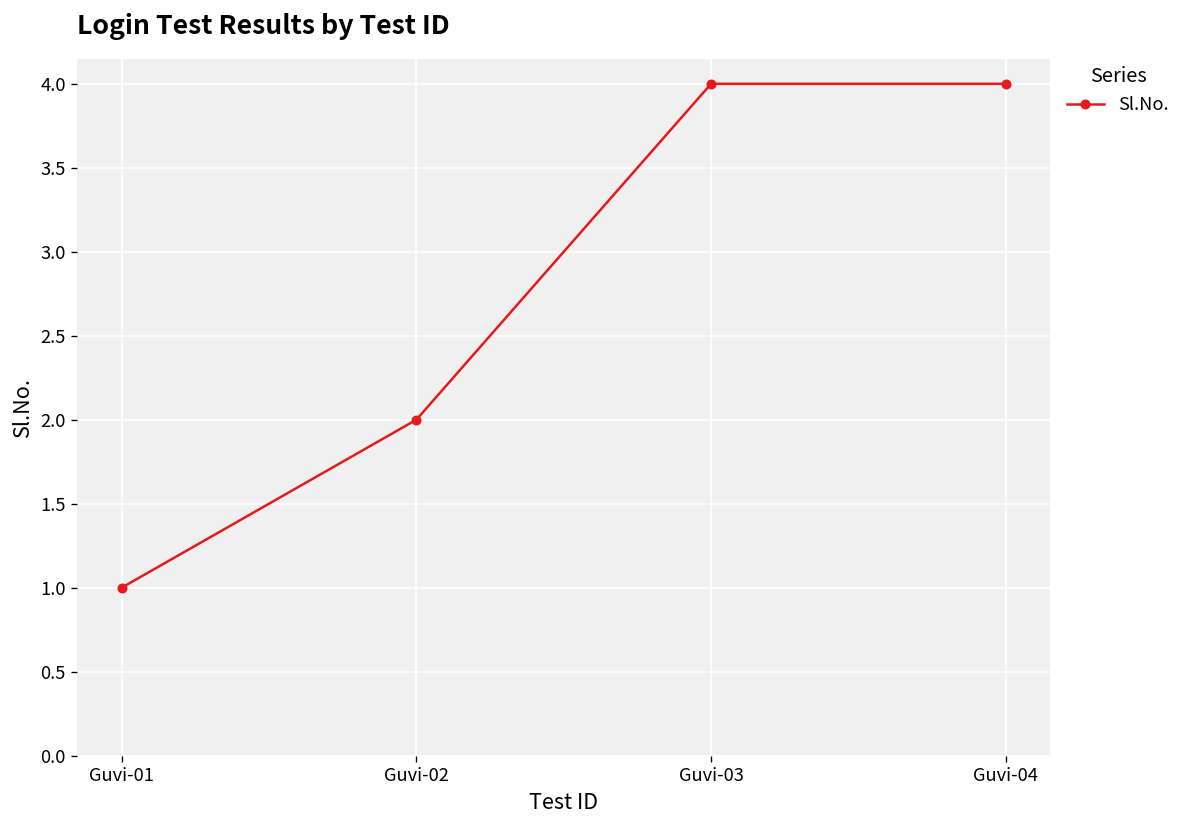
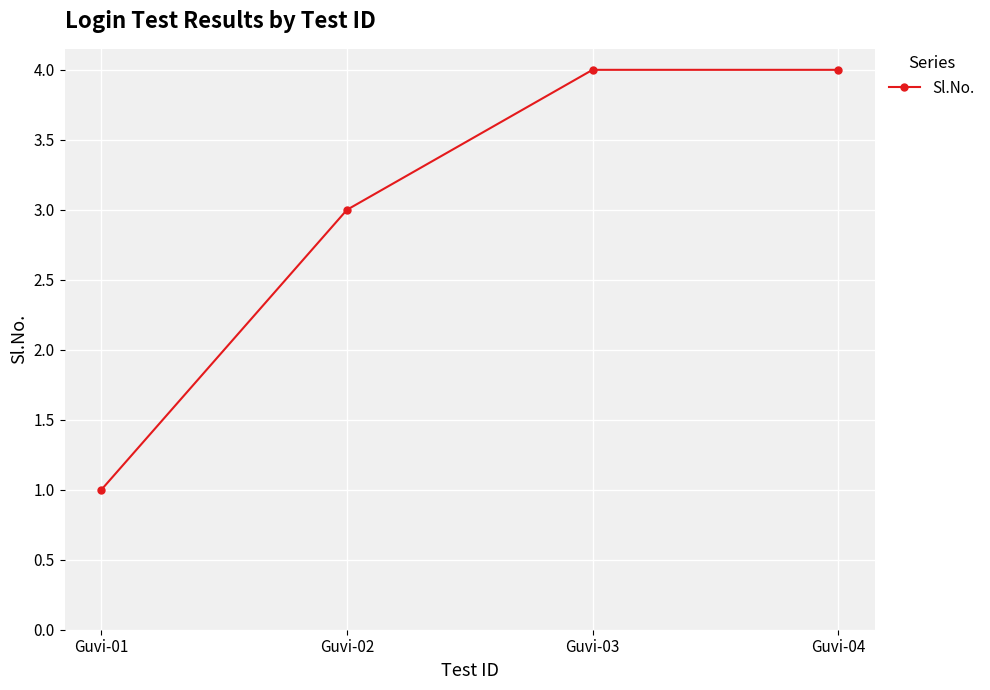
Guvi-02: 2 -> 3
